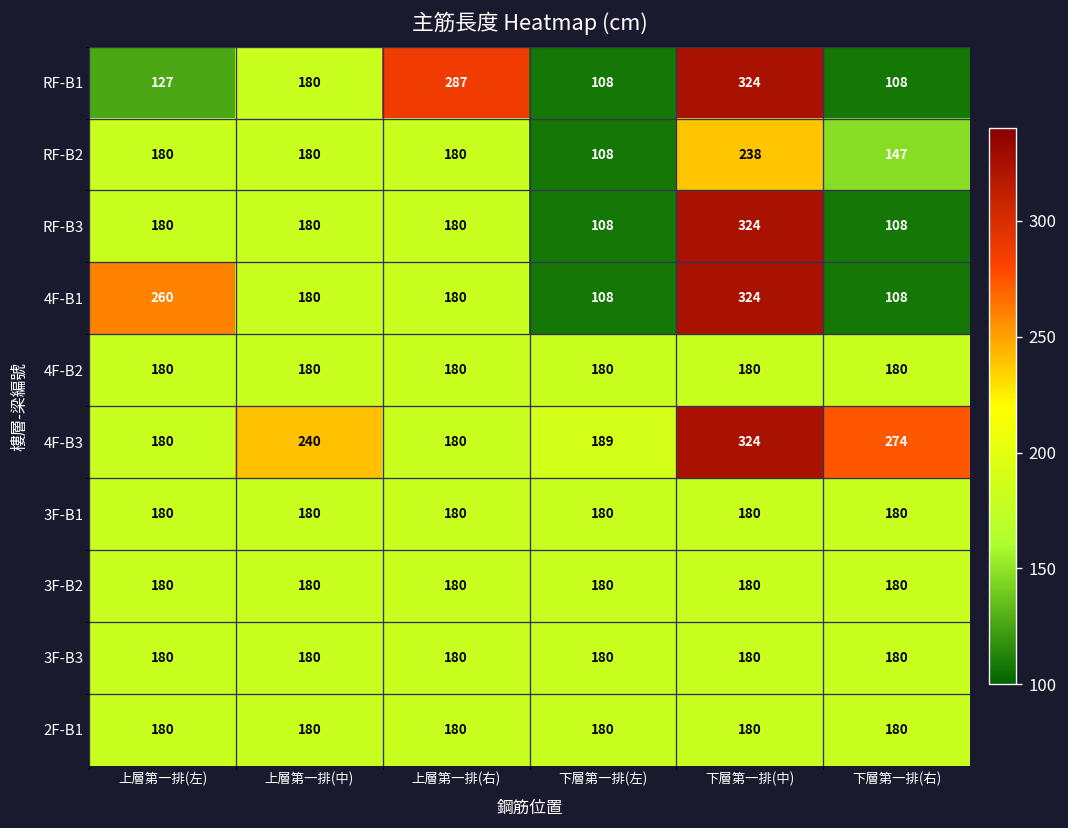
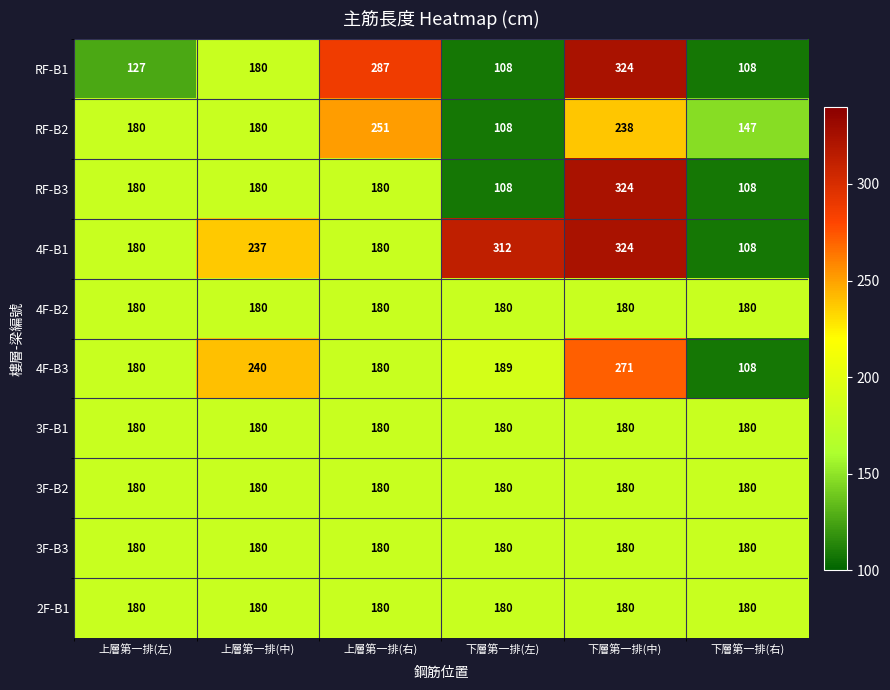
RF-B2, 上層第一排(右): 180 -> 251
4F-B1, 上層第一排(左): 260 -> 180
4F-B1, 上層第一排(中): 180 -> 237
4F-B1, 下層第一排(左): 108 -> 312
4F-B3, 下層第一排(中): 324 -> 271
4F-B3, 下層第一排(右): 274 -> 108
